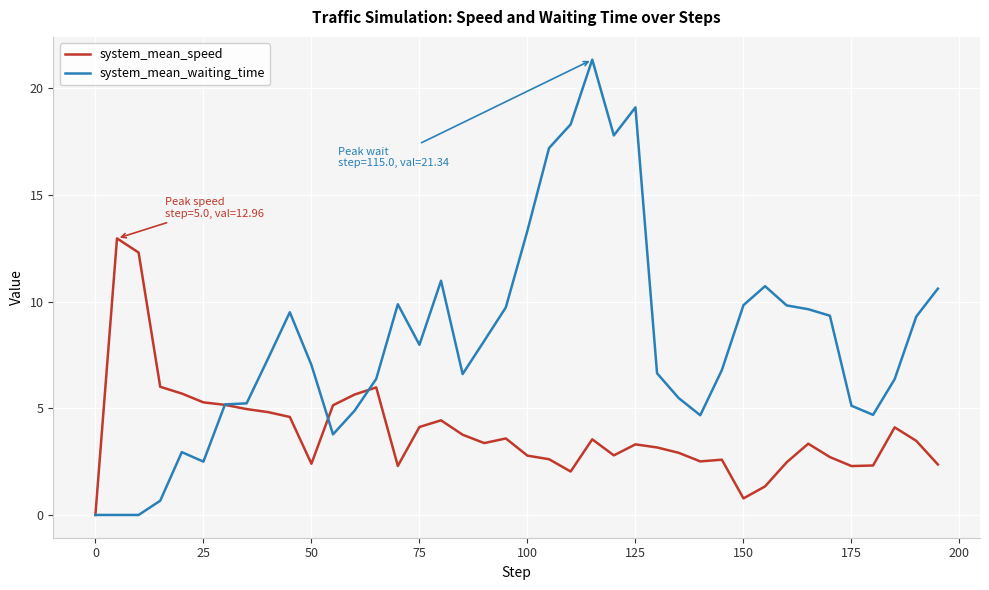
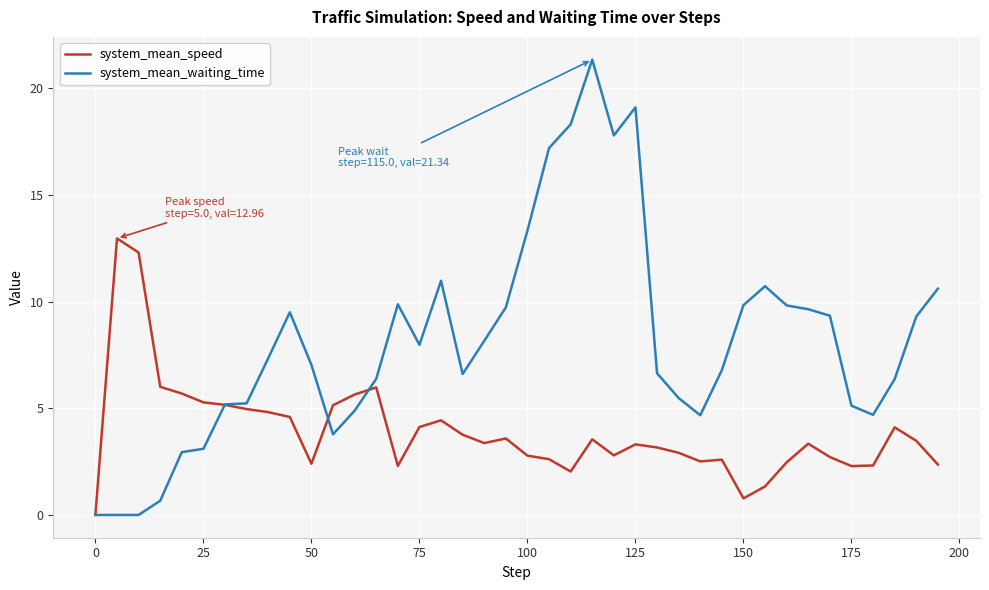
system_mean_waiting_time, 25: 2.5 -> 3.1
